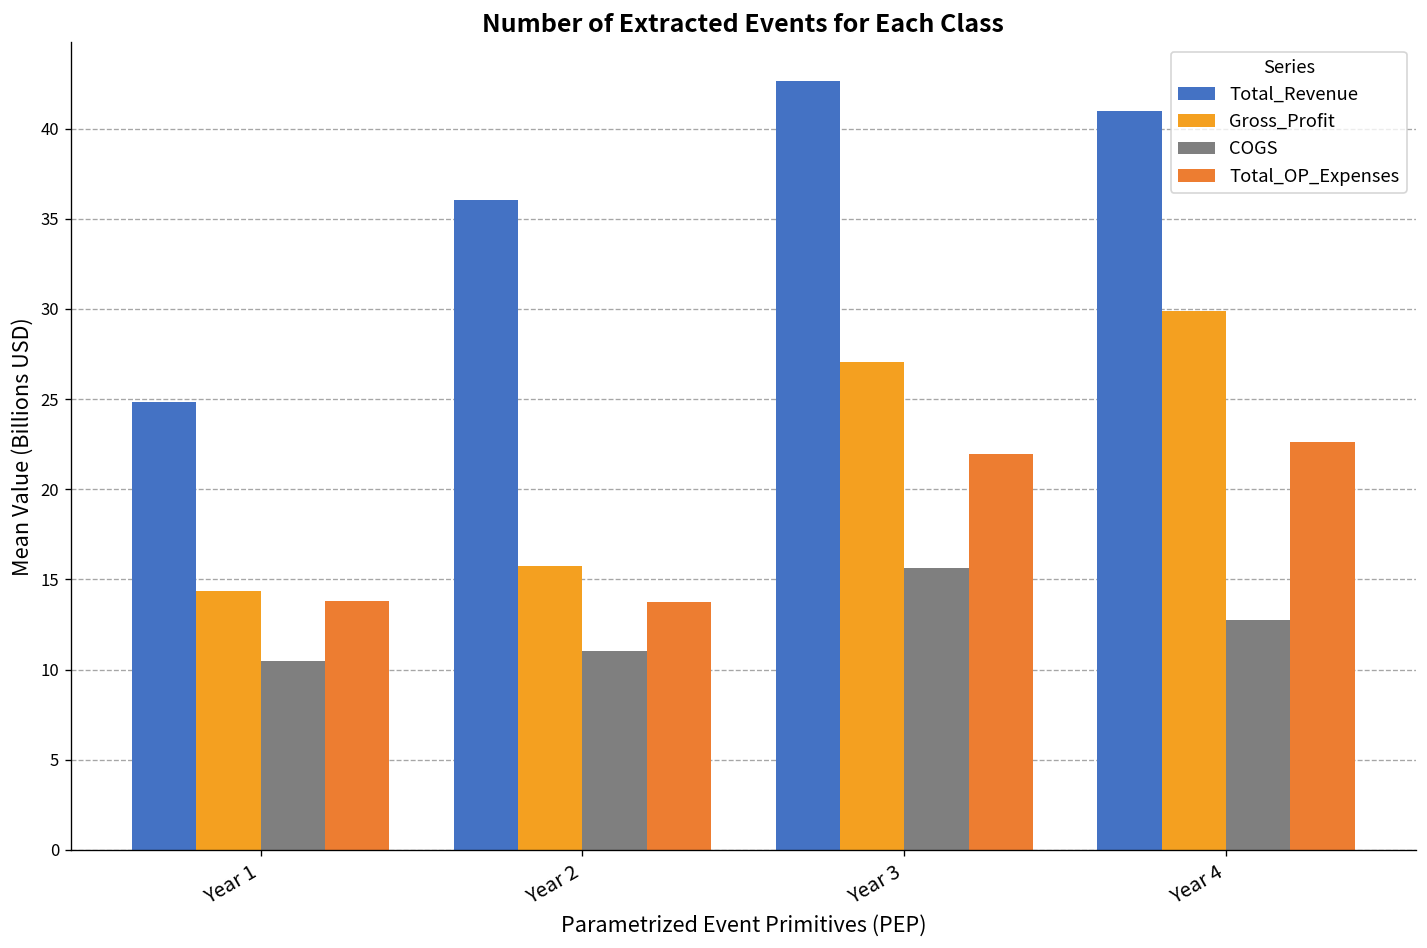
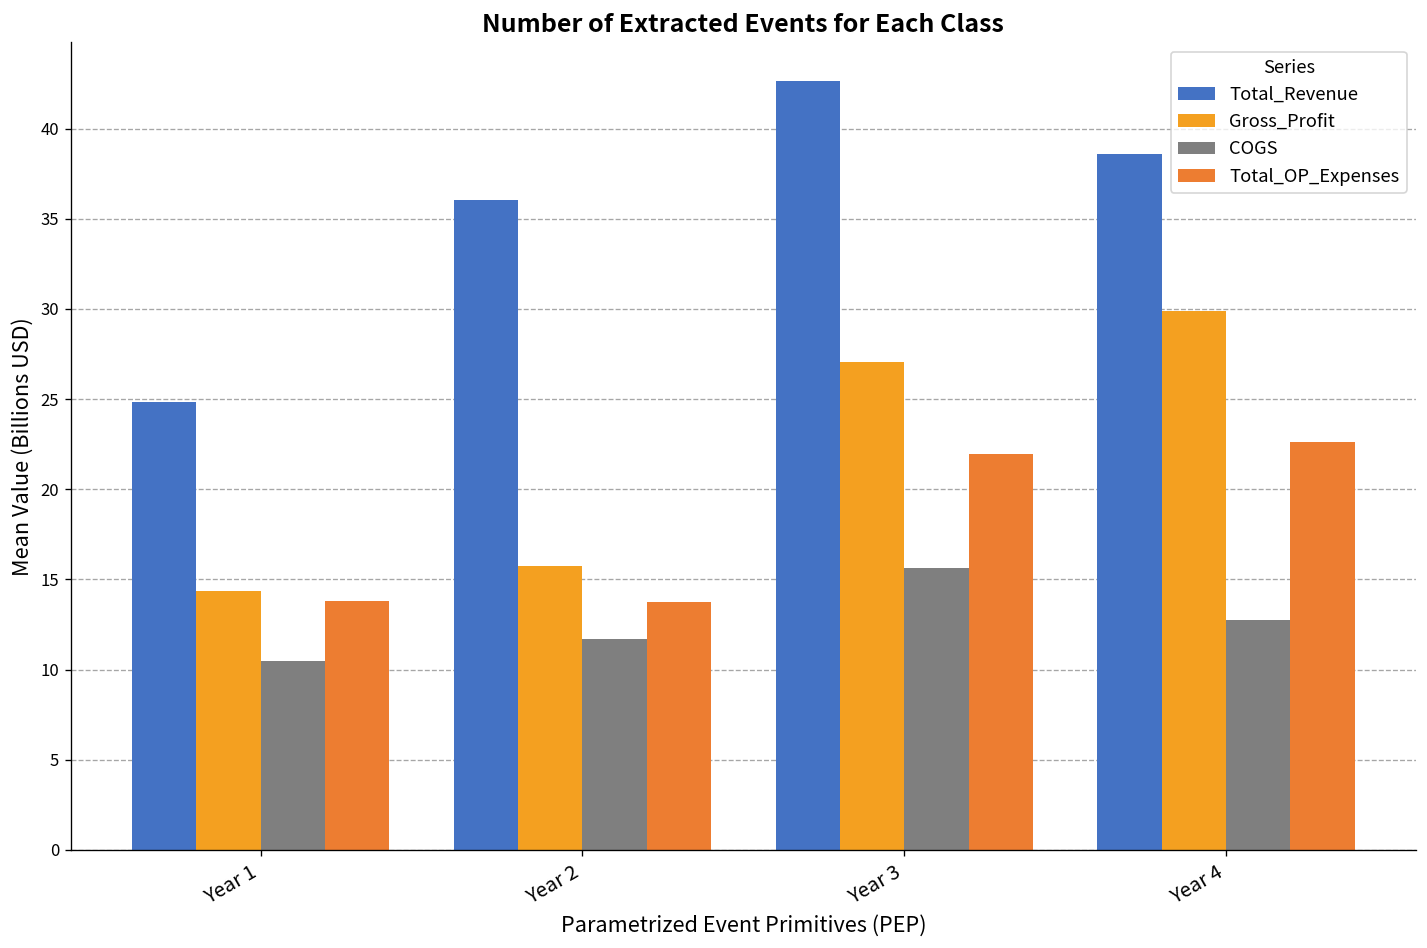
COGS, Year 2: 11.0 -> 11.7
Total_Revenue, Year 4: 41.0 -> 38.6
